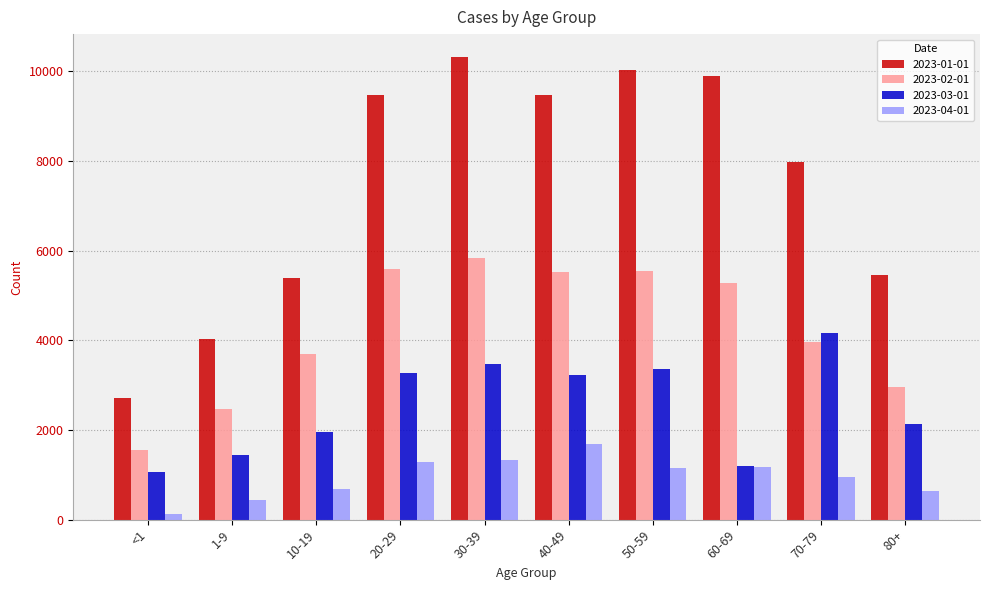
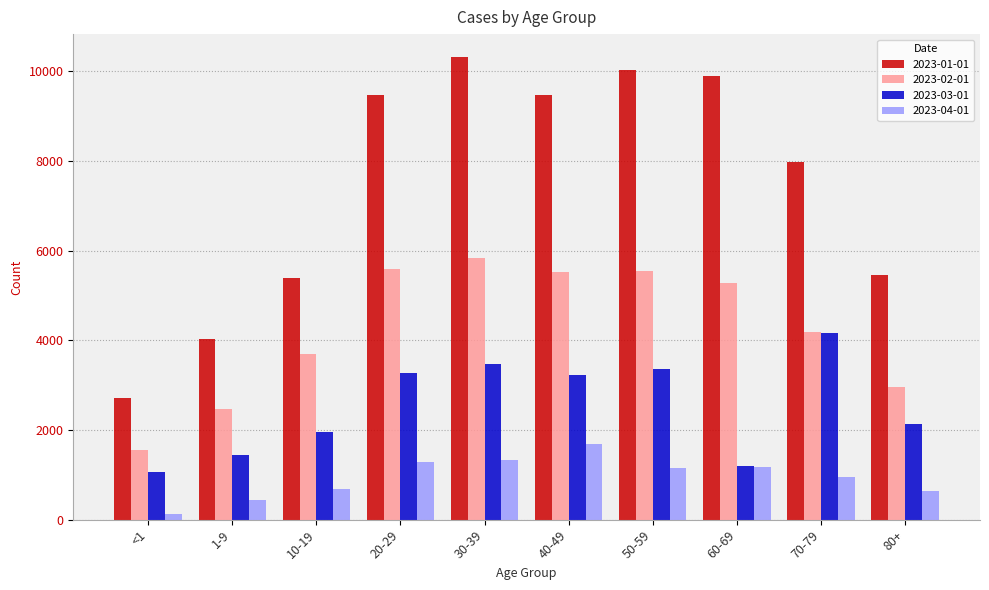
2023-02-01, 70-79: 4000 -> 4200
